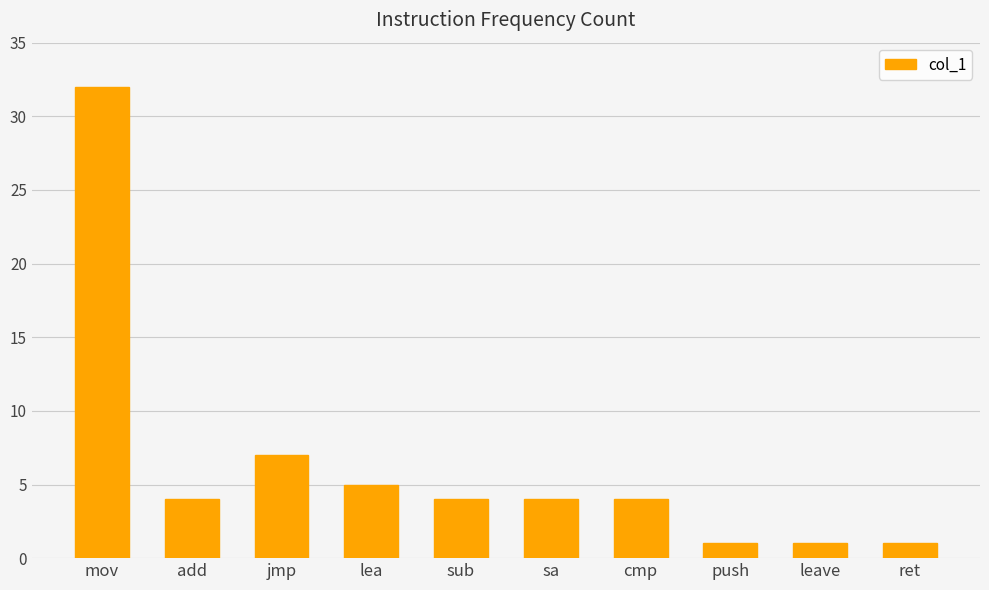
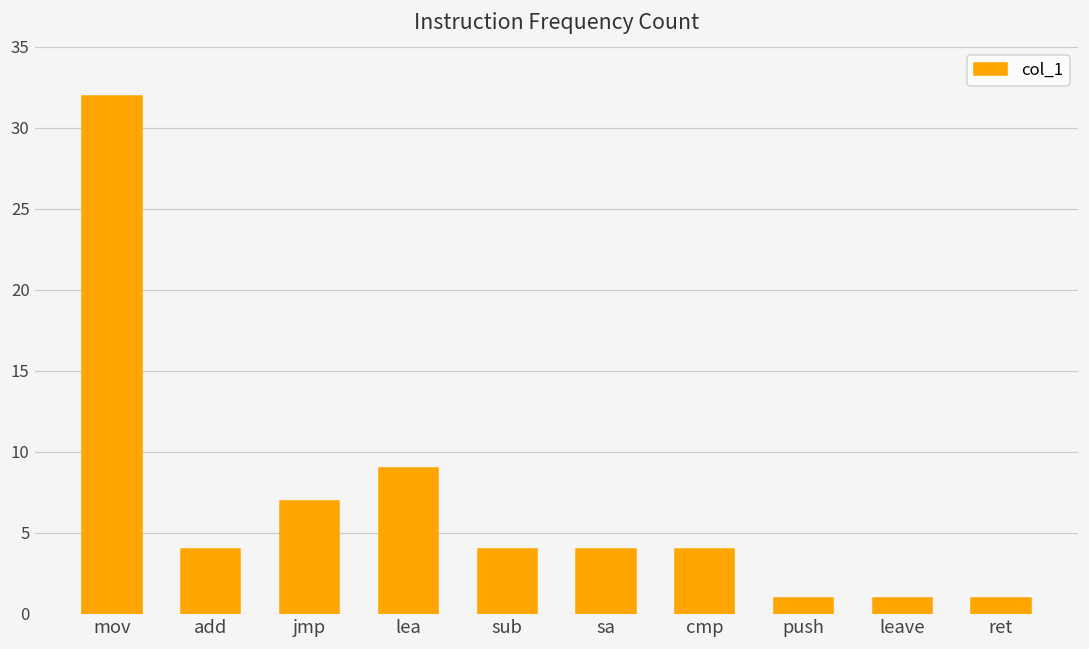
lea: 5 -> 9
